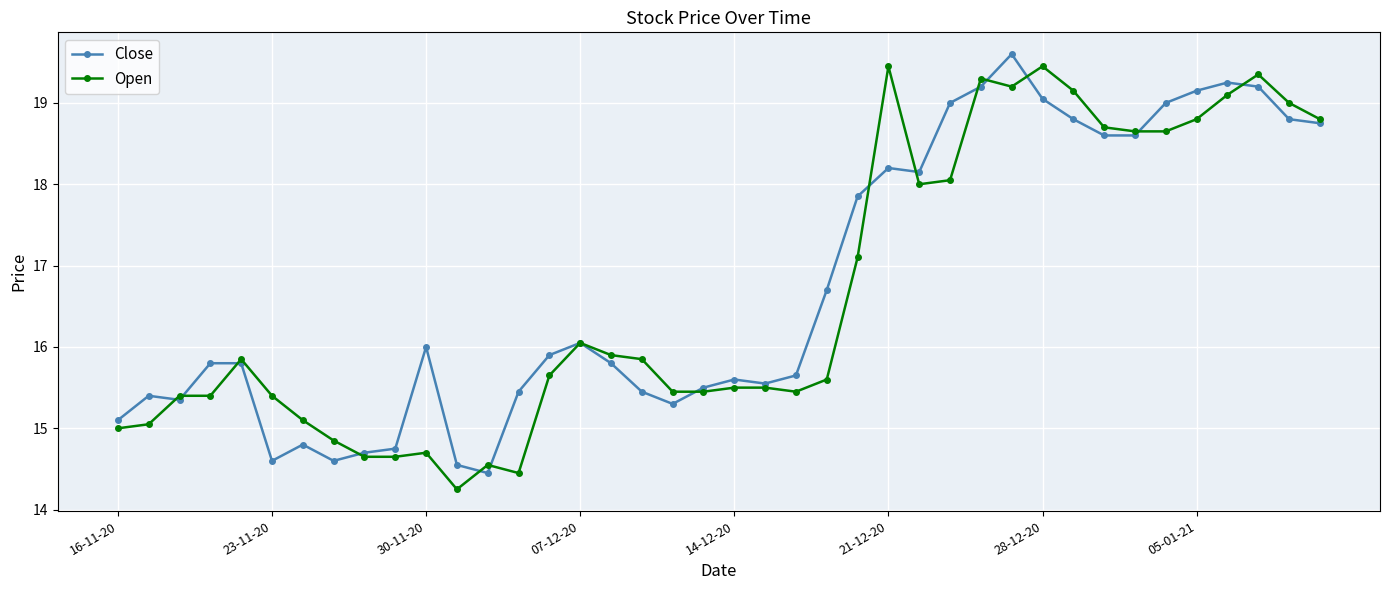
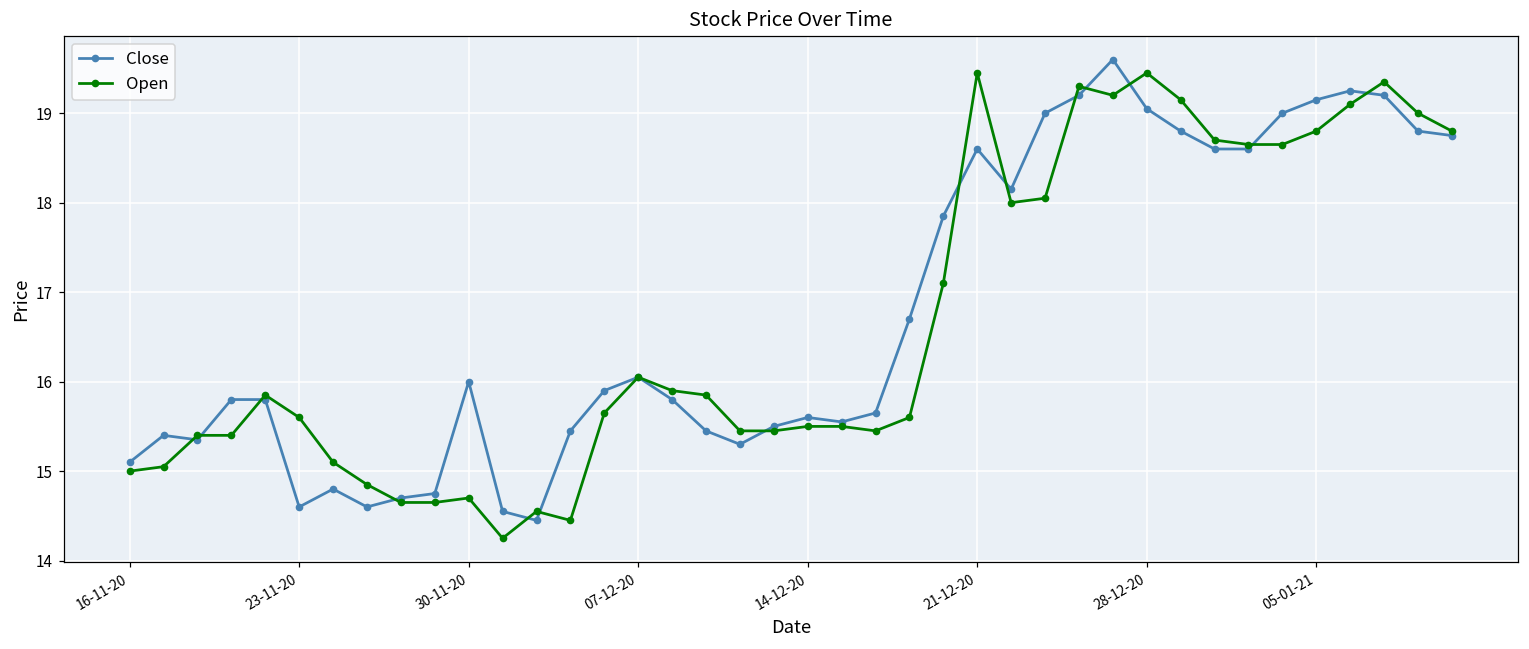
Open, 23-11-20: 15.4 -> 15.6
Close, 21-12-20: 18.2 -> 18.6
